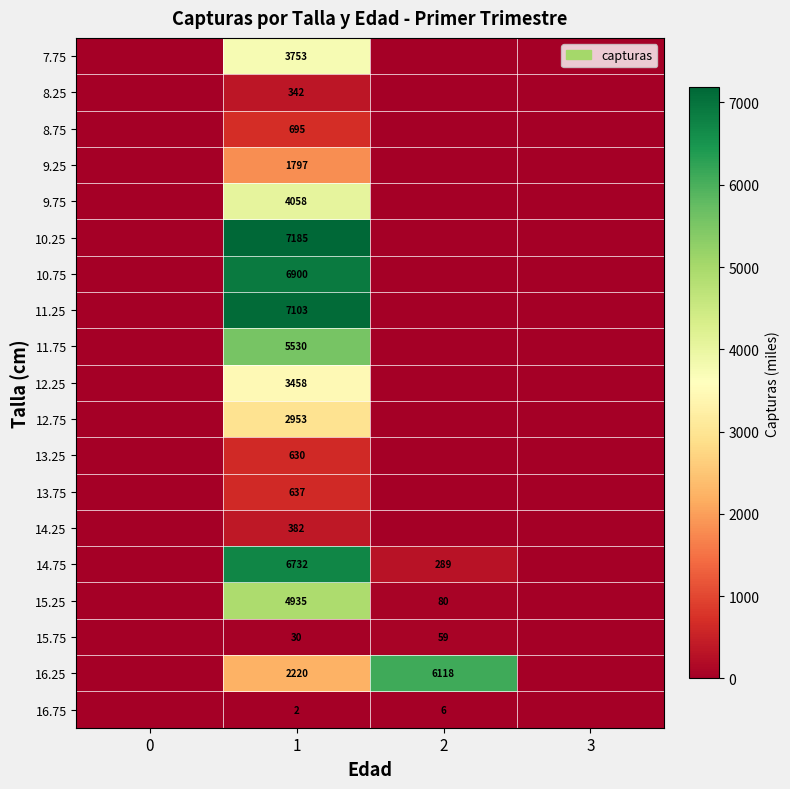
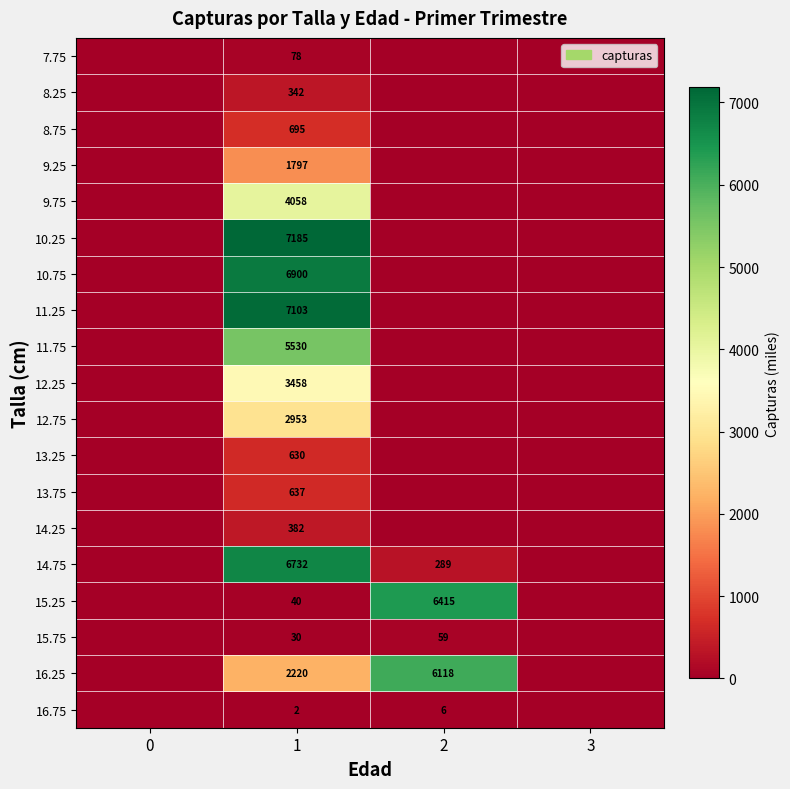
7.75, 1: 3753 -> 78
15.25, 1: 4935 -> 40
15.25, 2: 80 -> 6415
